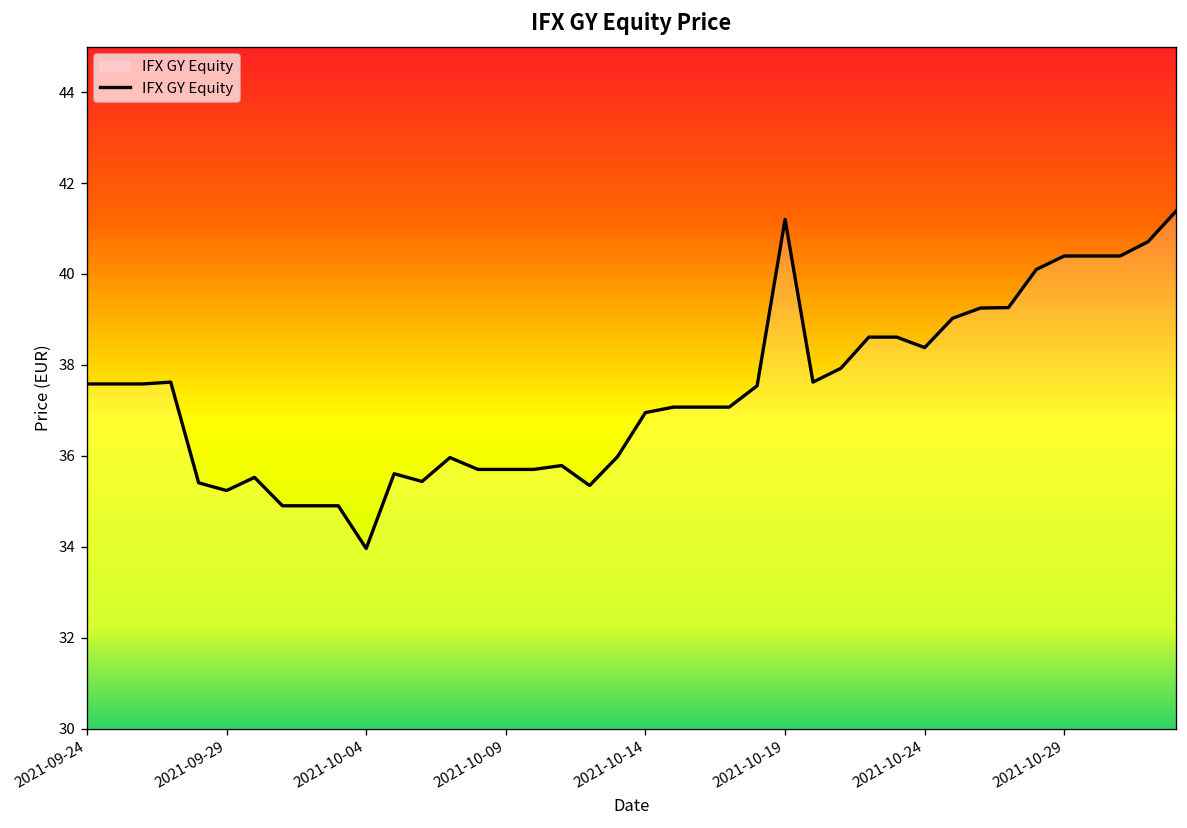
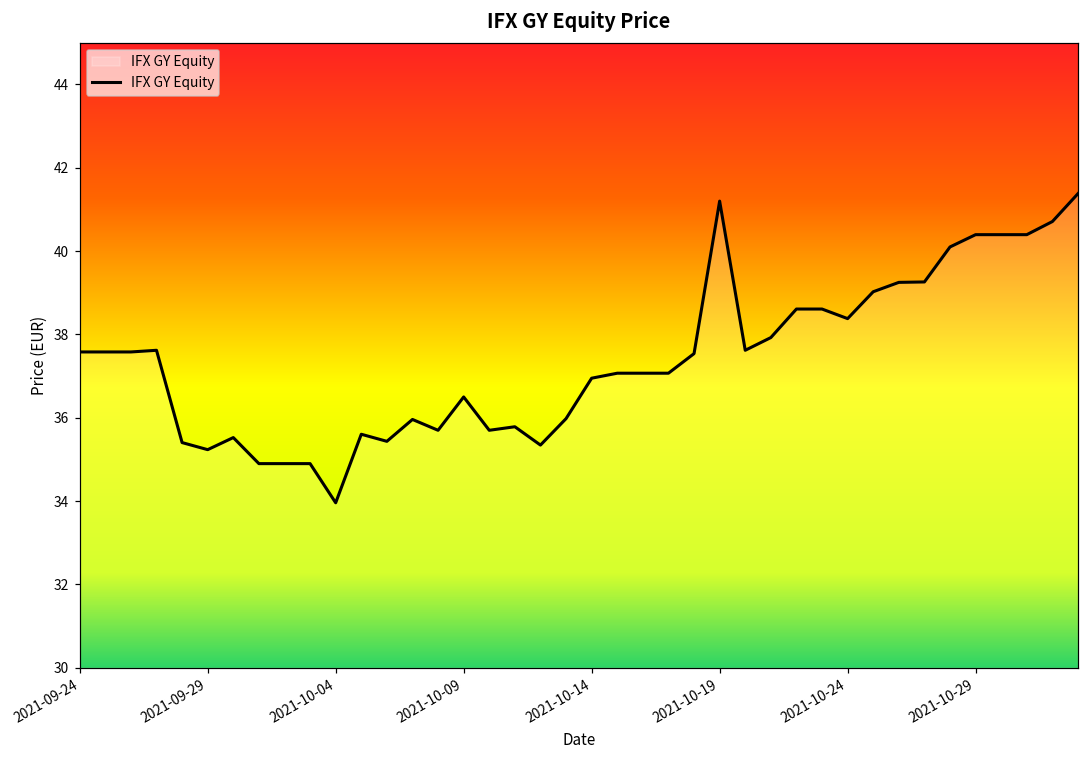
2021-10-09: 35.7 -> 36.5
